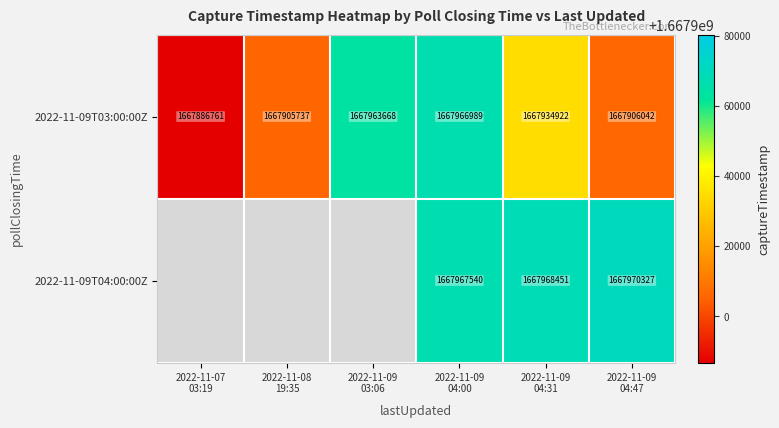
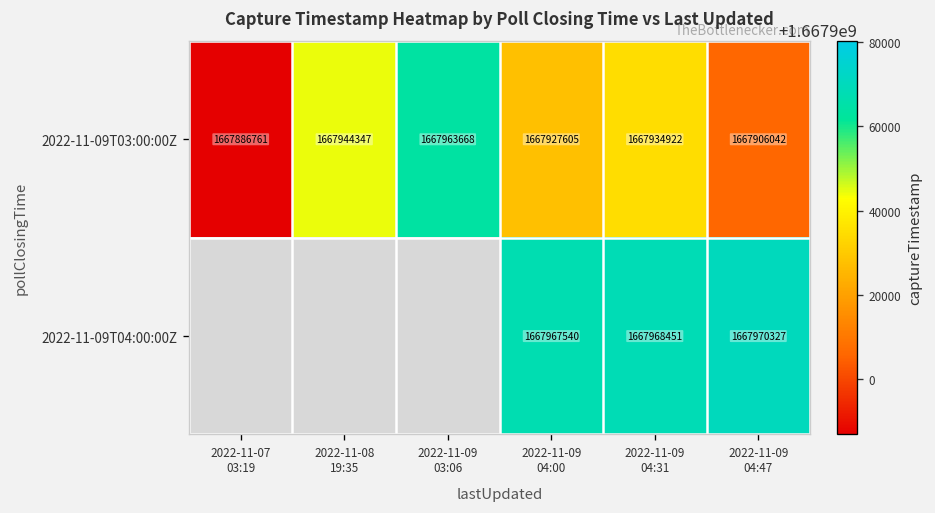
2022-11-09T03:00:00Z, 2022-11-08 19:35: 1667905737 -> 1667944347
2022-11-09T03:00:00Z, 2022-11-09 04:00: 1667966989 -> 1667927605
